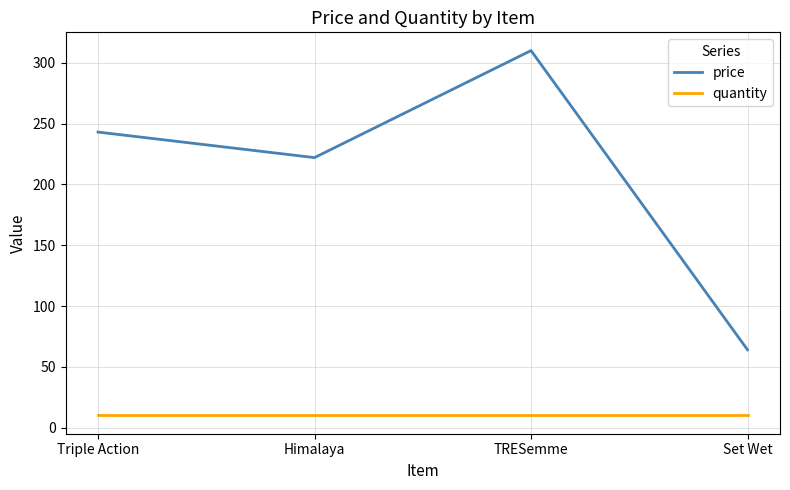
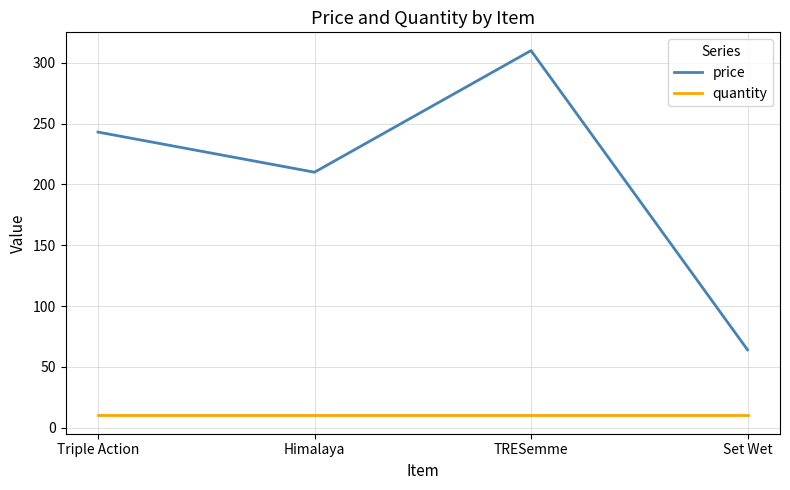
price, Himalaya: 222 -> 210
